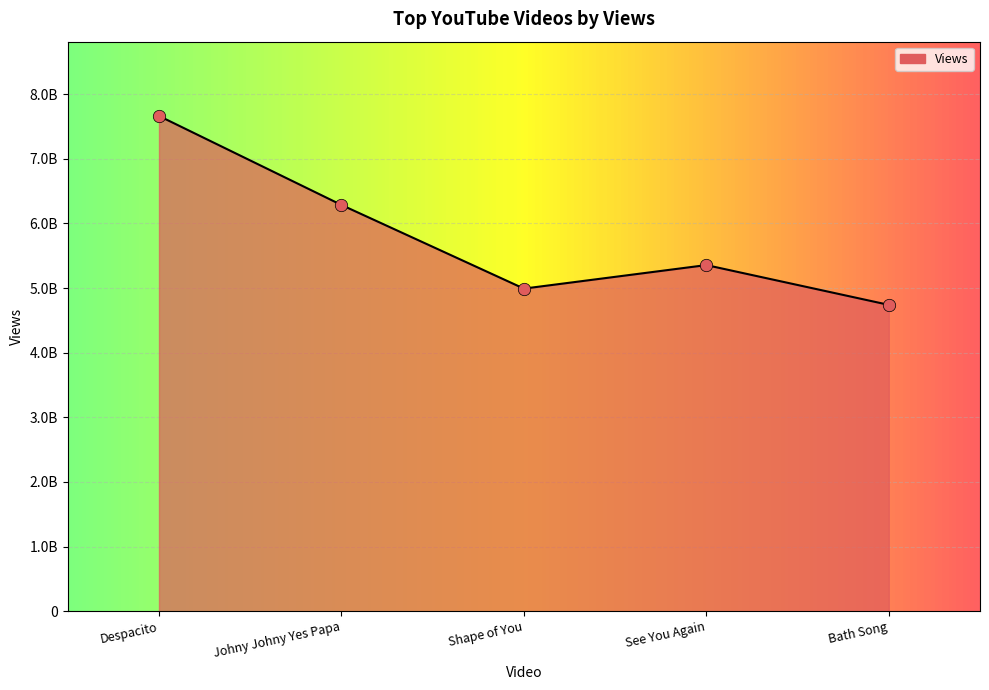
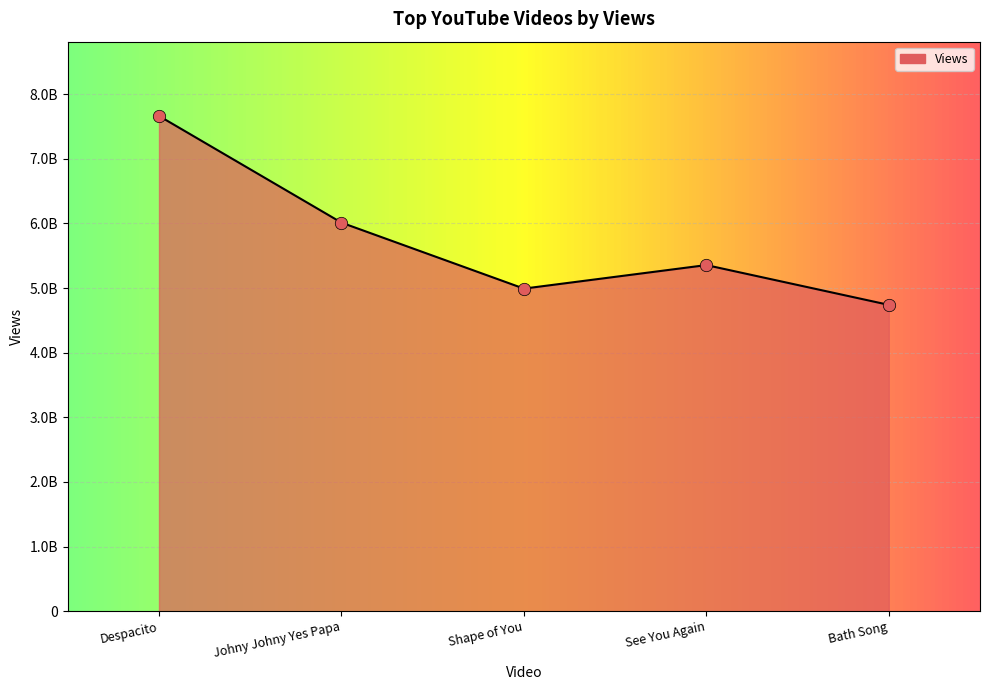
Johny Johny Yes Papa: 6300000000 -> 6000000000
